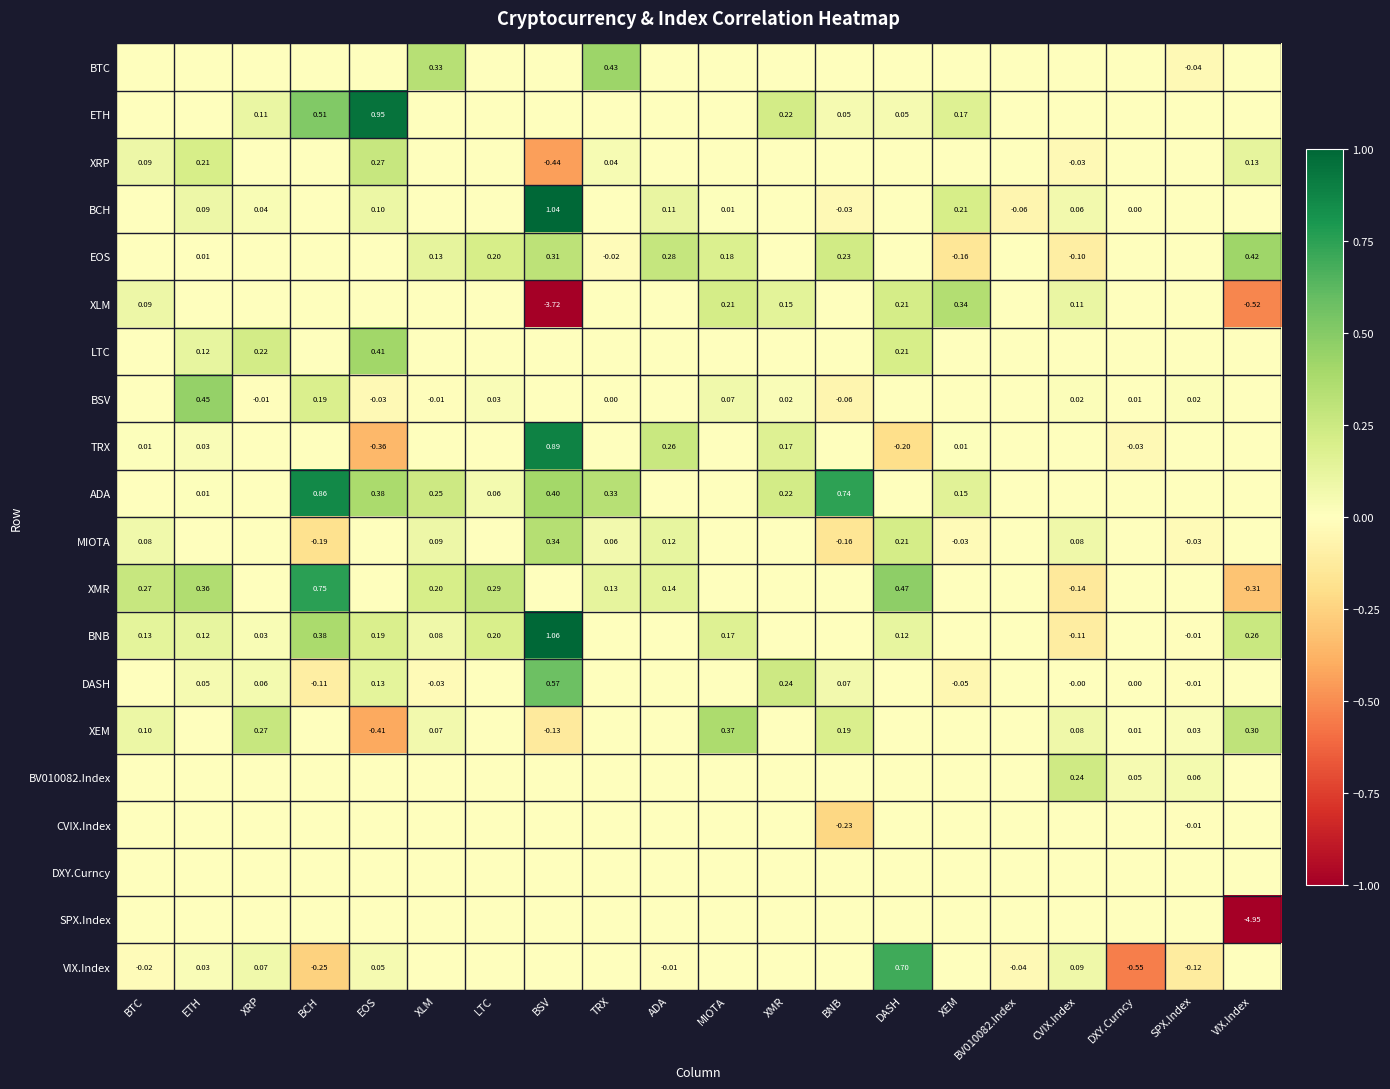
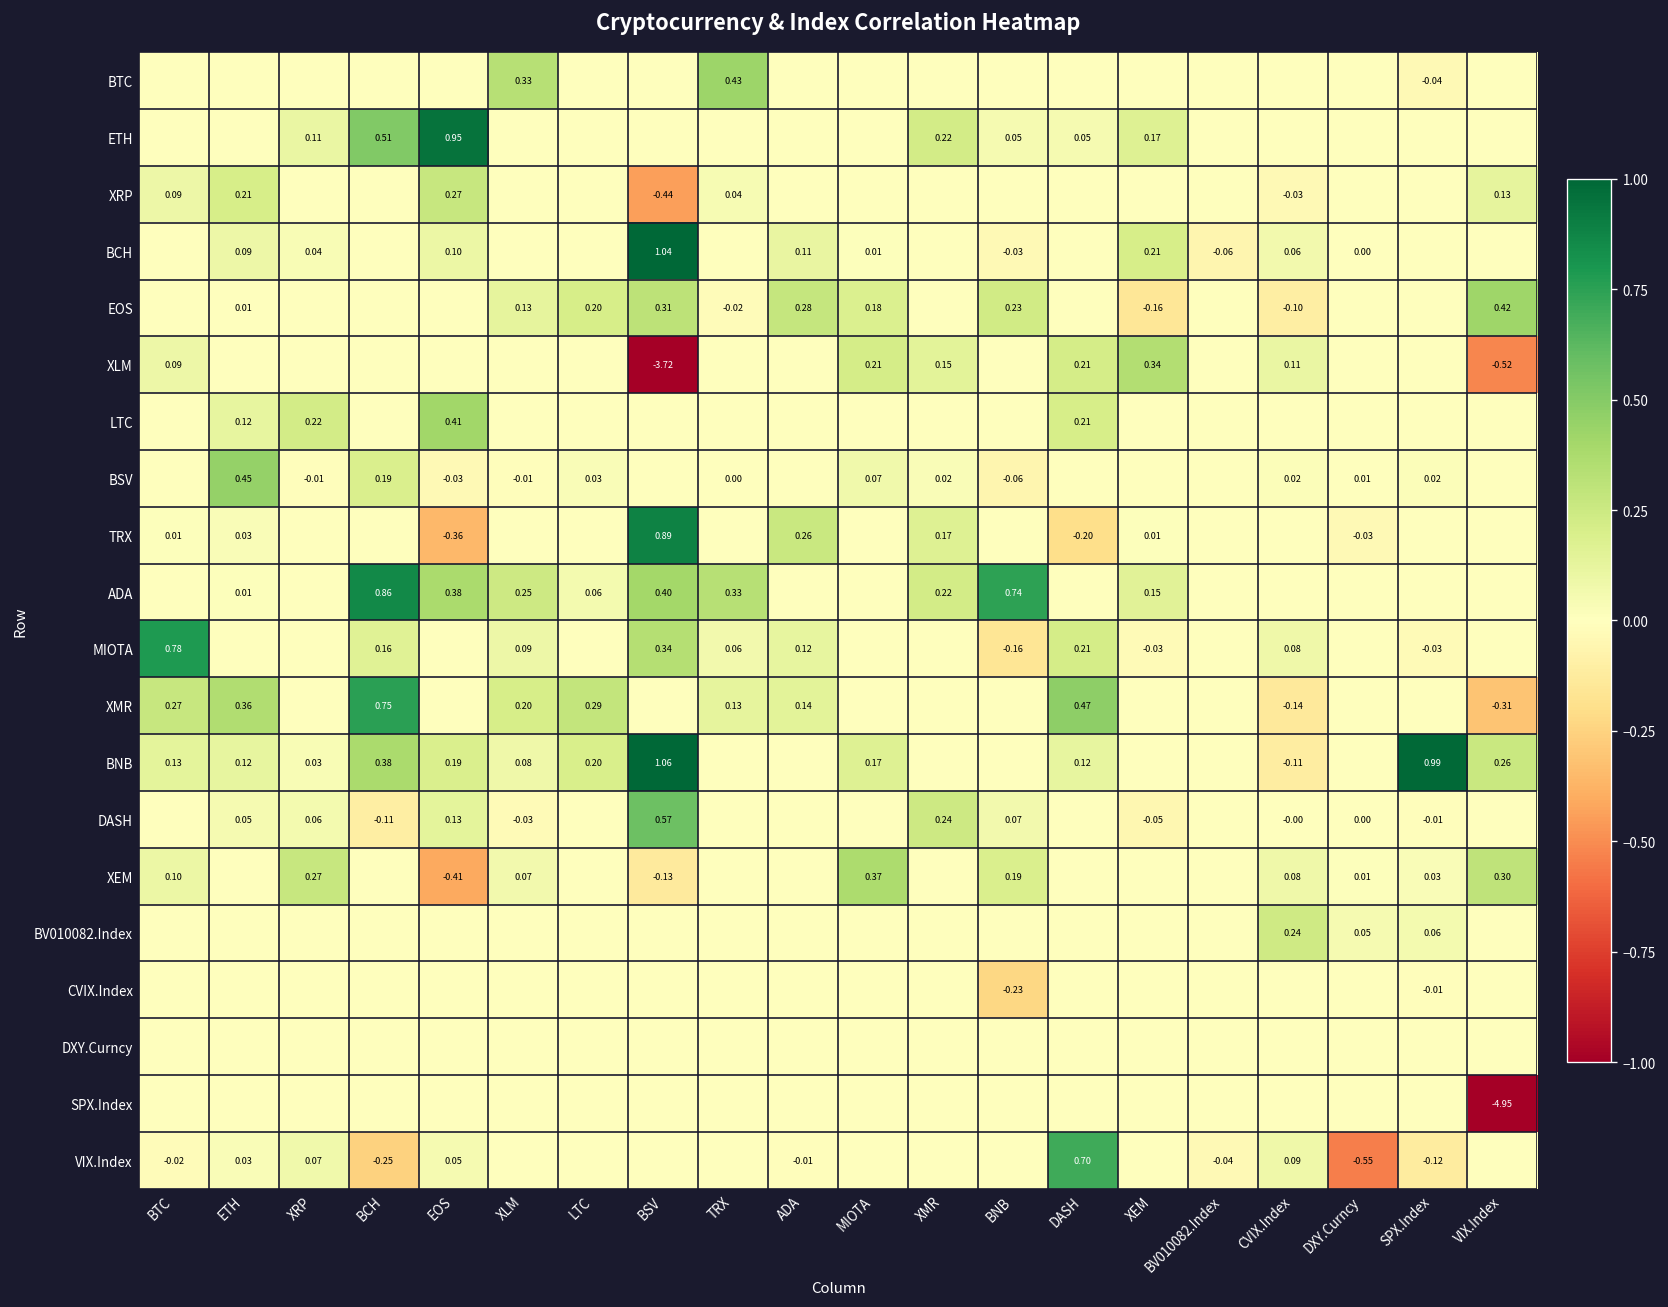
MIOTA, BTC: 0.08 -> 0.78
MIOTA, BCH: -0.19 -> 0.16
BNB, SPX.Index: -0.01 -> 0.99
